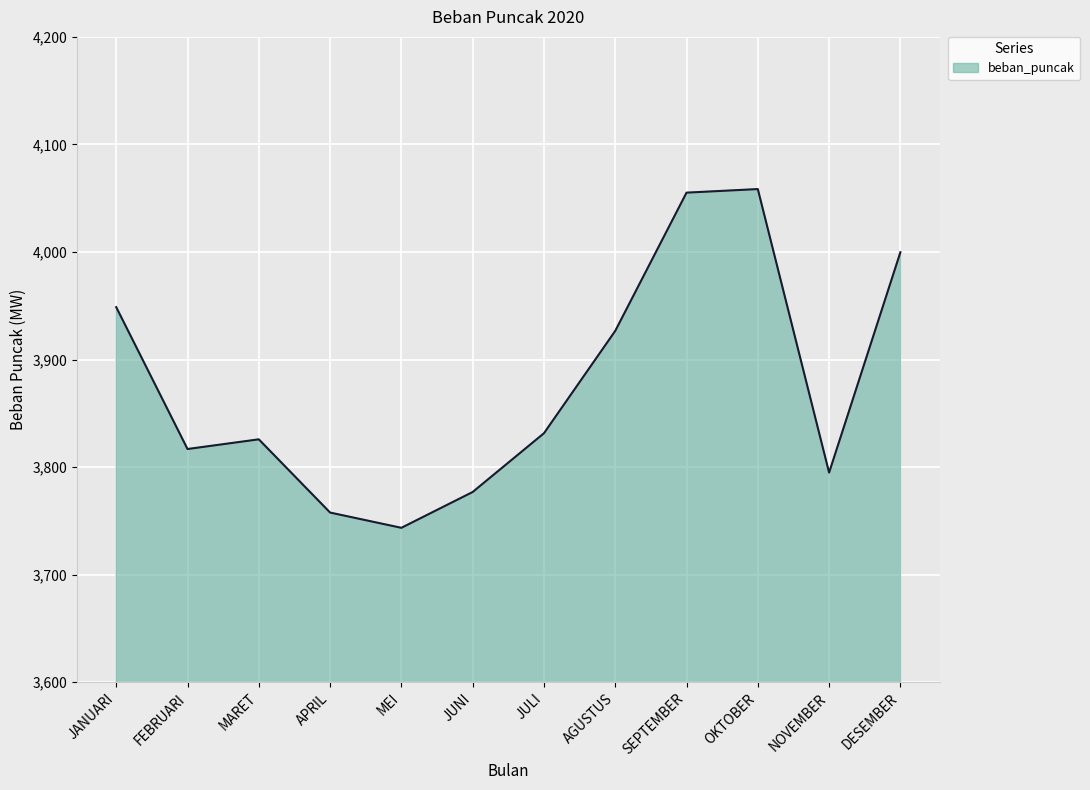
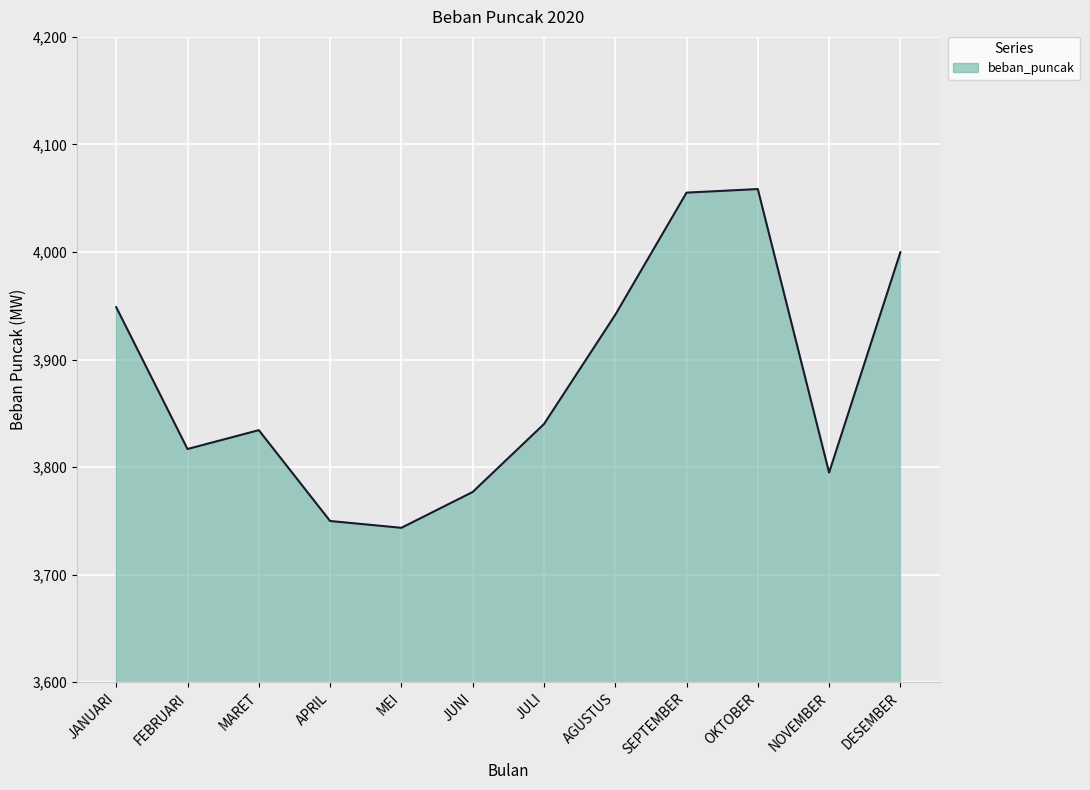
MARET: 3,826 -> 3,834
APRIL: 3,758 -> 3,750
JULI: 3,831 -> 3,840
AGUSTUS: 3,927 -> 3,942
